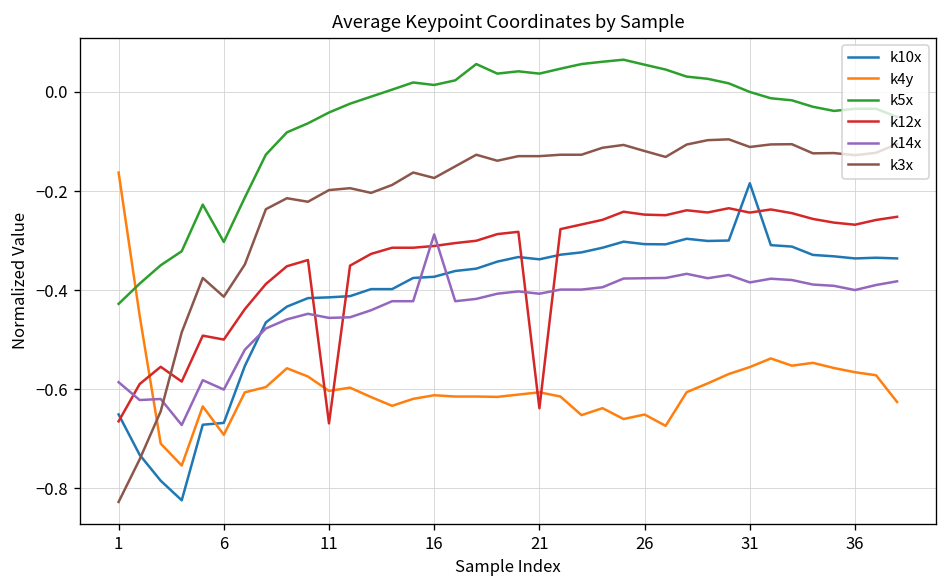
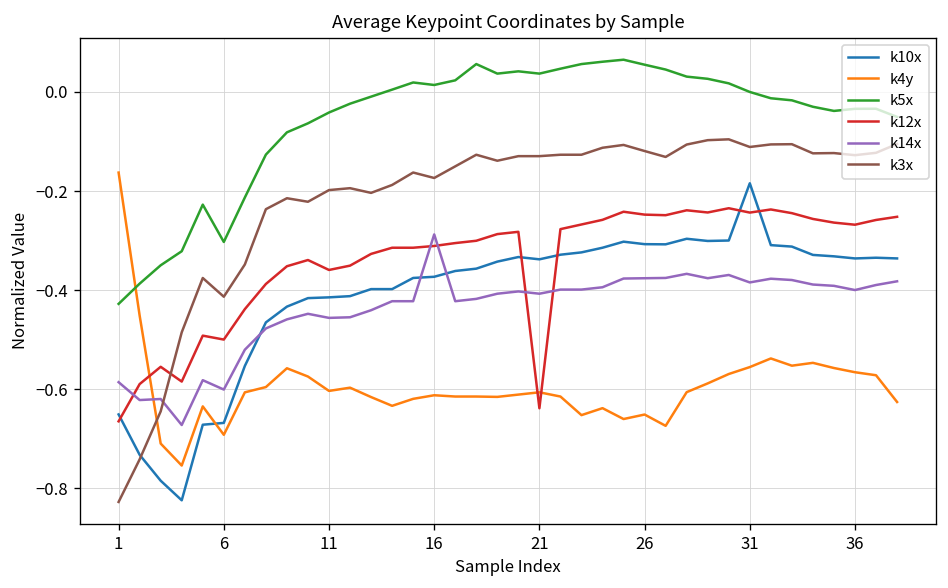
k12x, 11: -0.67 -> -0.36
